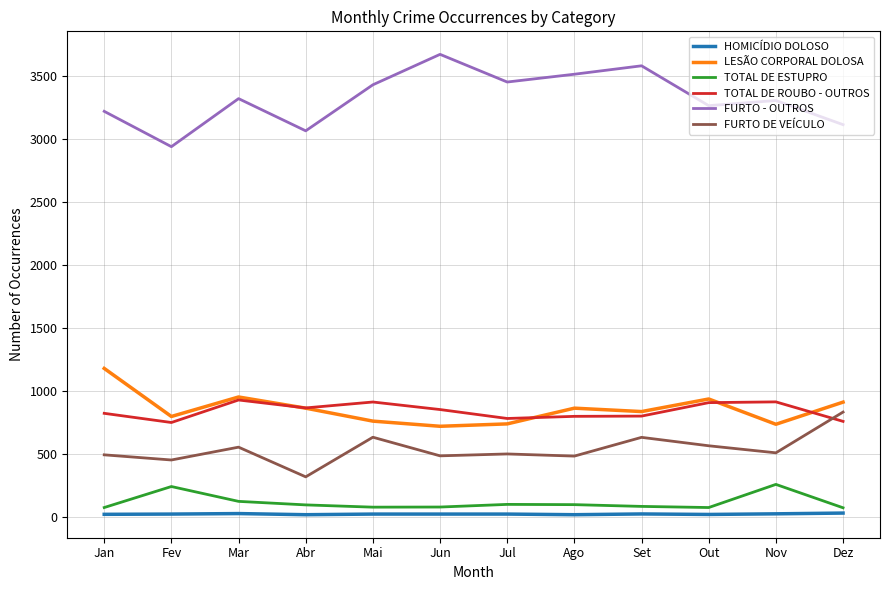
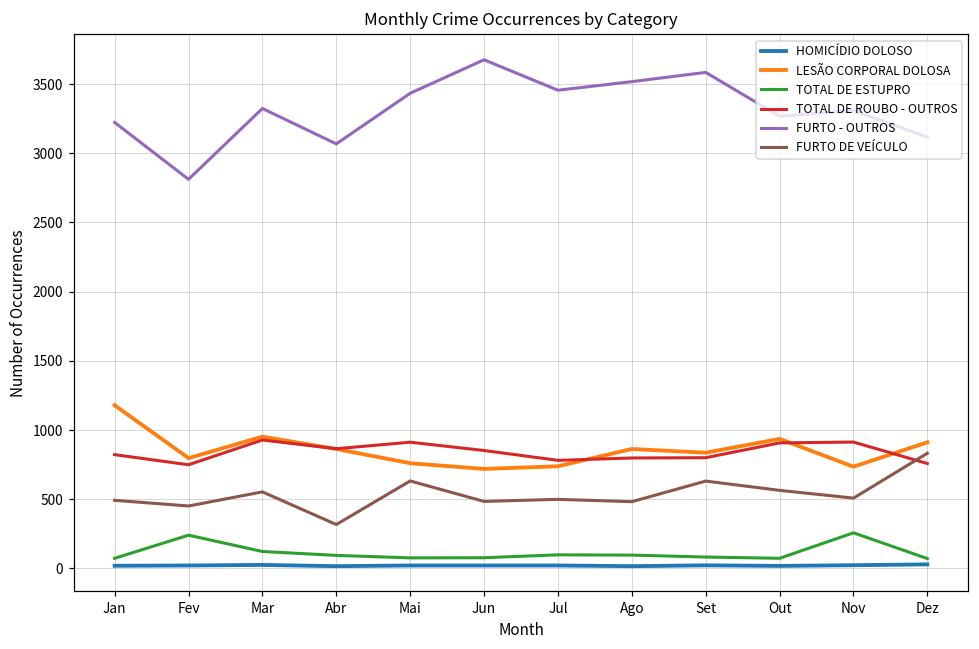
FURTO - OUTROS, Fev: 2940 -> 2810
